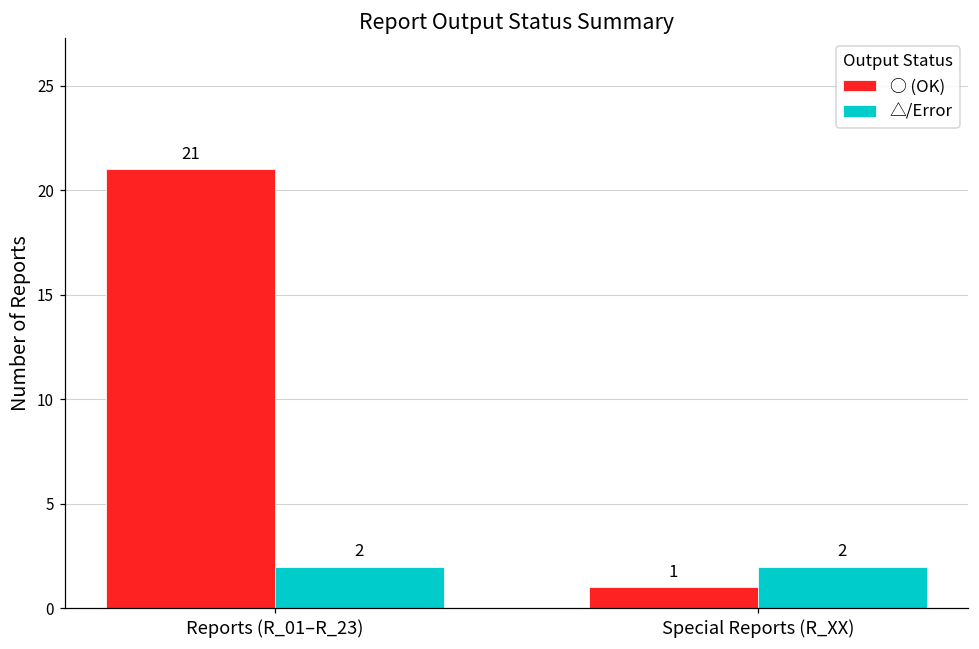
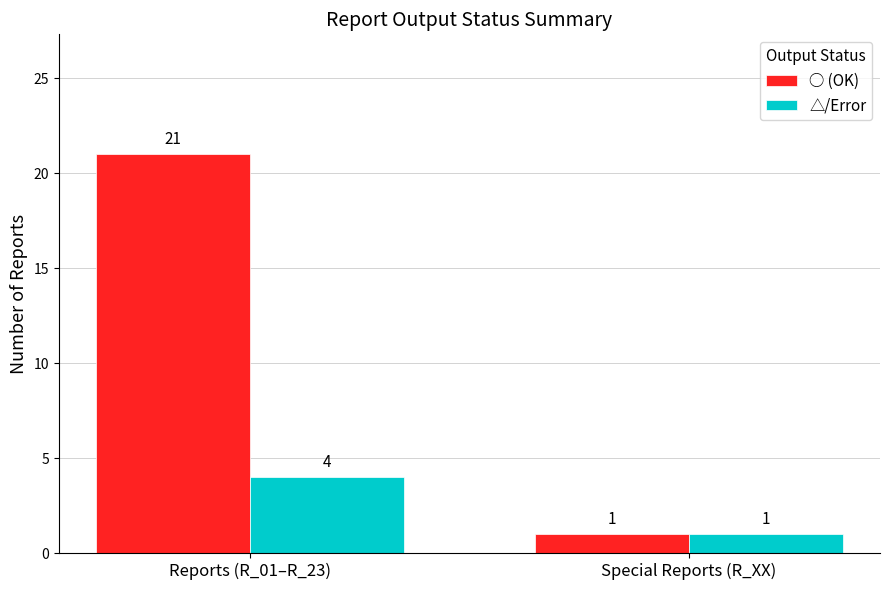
△/Error, Reports (R_01–R_23): 2 -> 4
△/Error, Special Reports (R_XX): 2 -> 1
